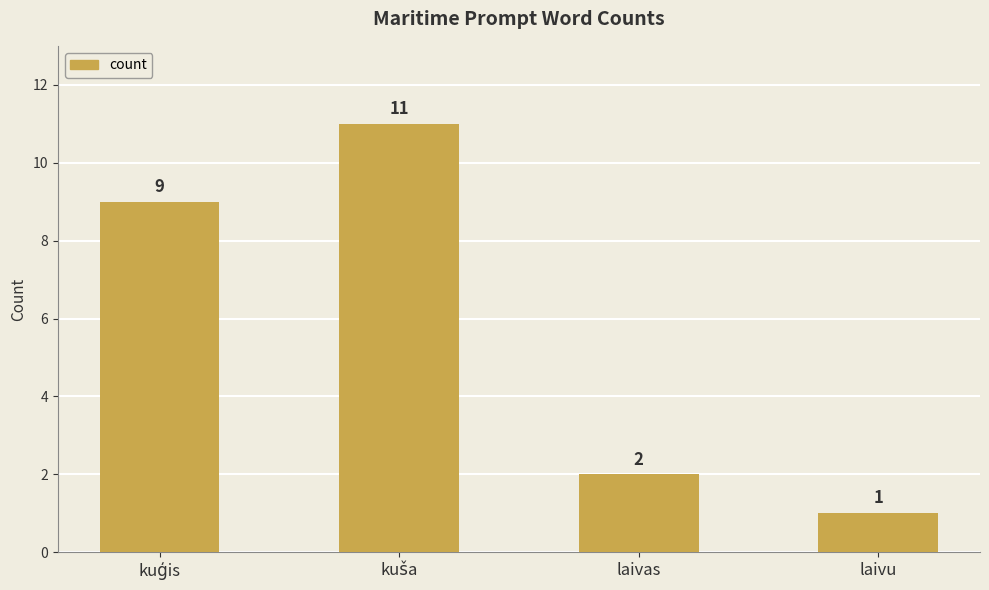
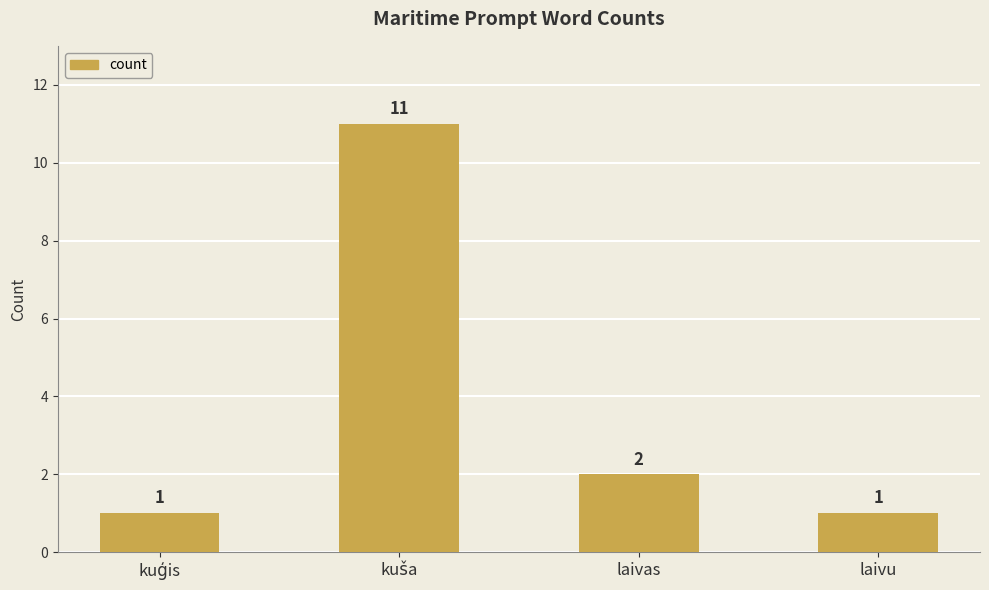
kuģis: 9 -> 1
